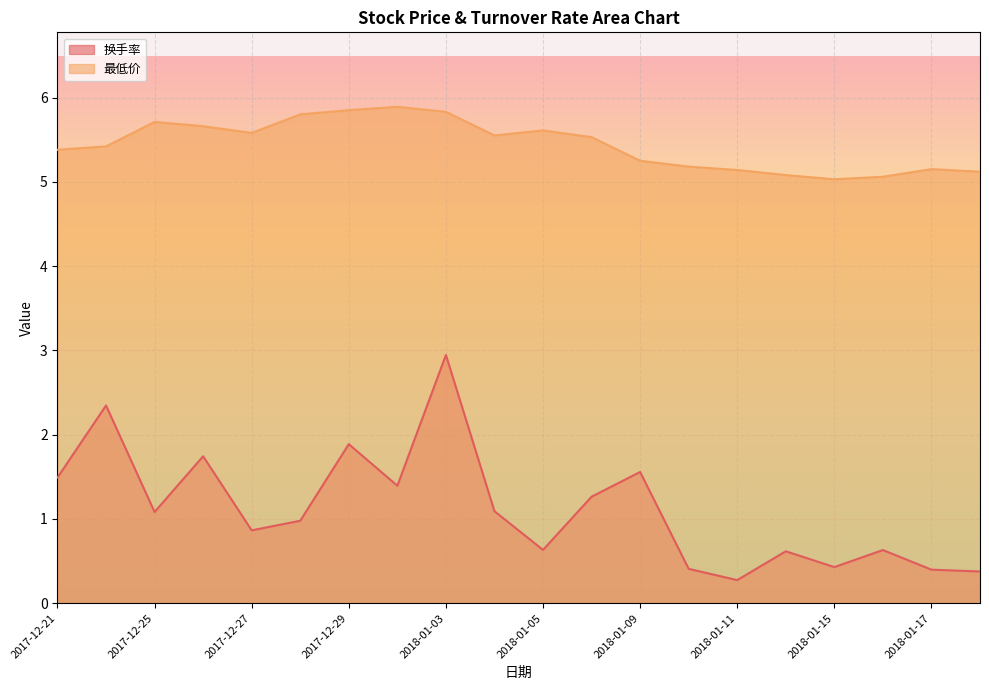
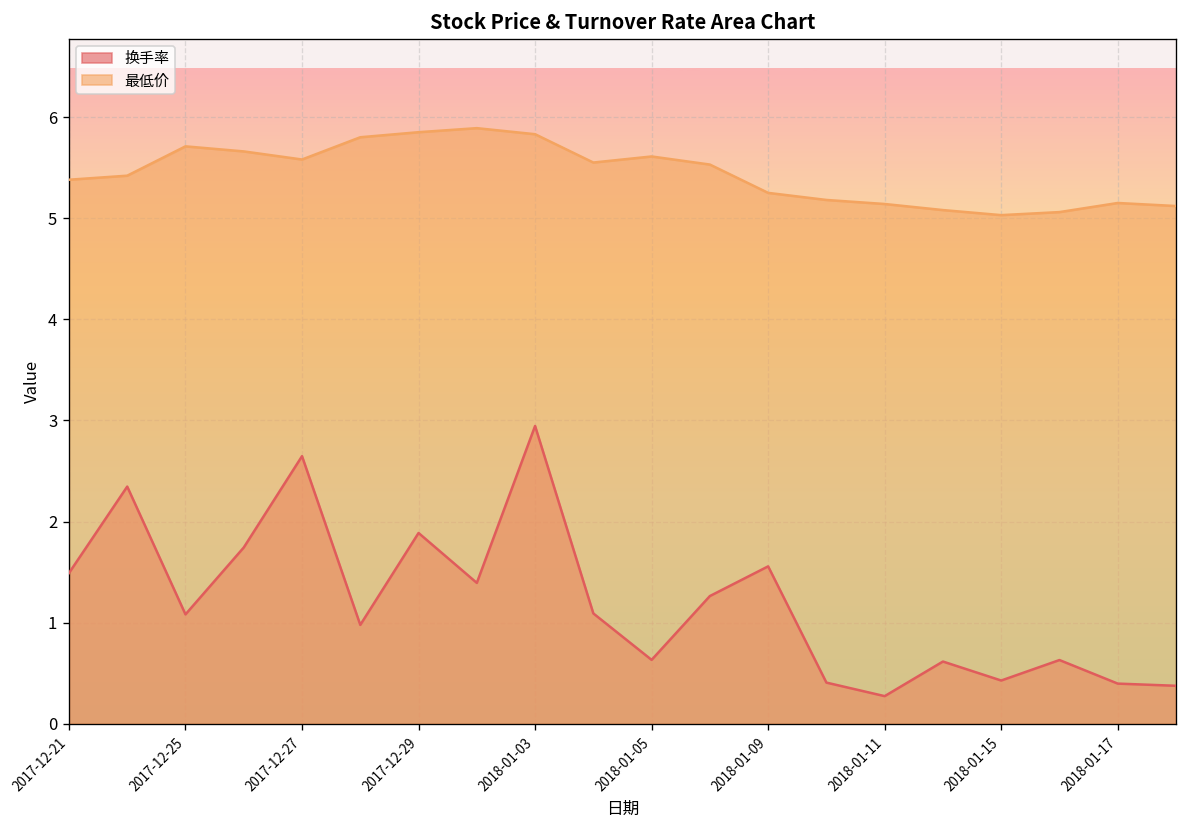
换手率, 2017-12-27: 0.9 -> 2.6
